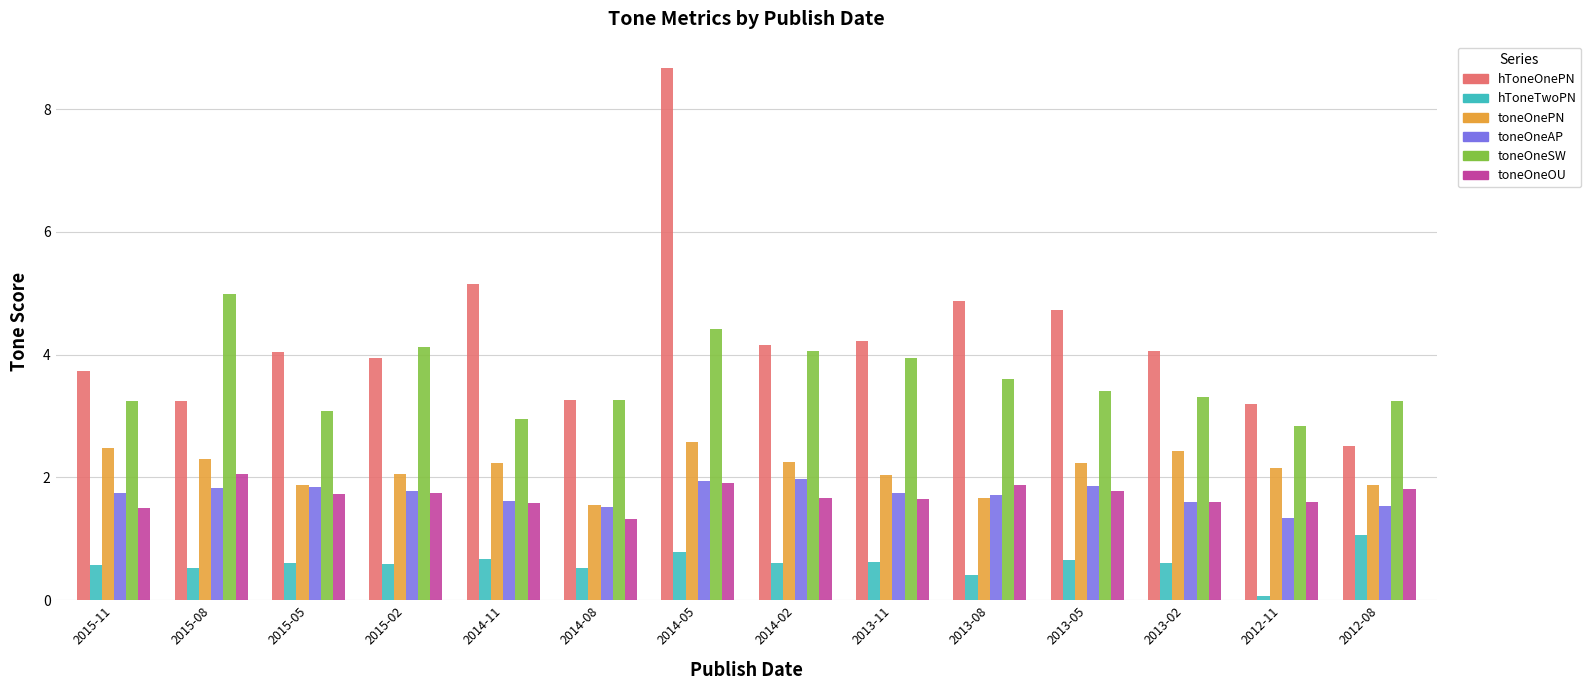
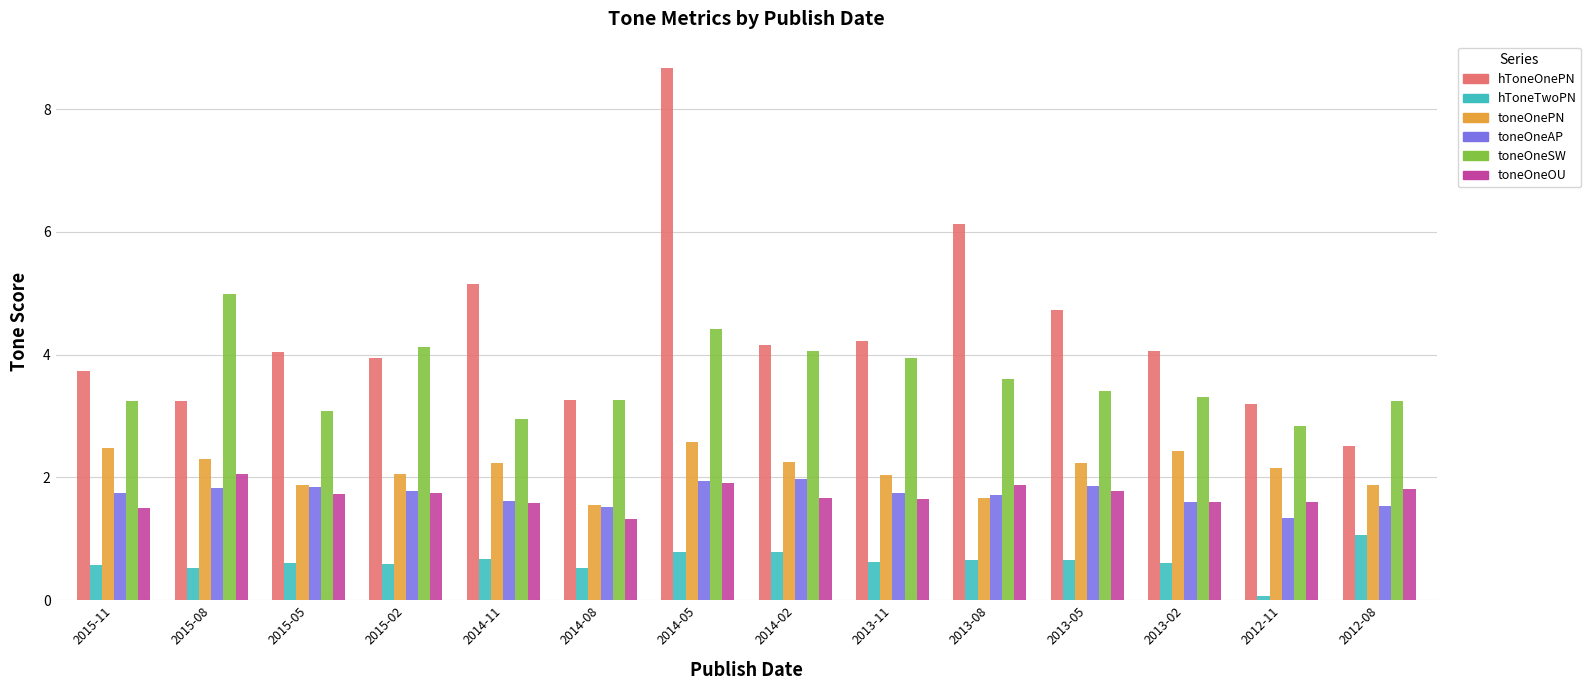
hToneTwoPN, 2014-02: 0.6 -> 0.8
hToneOnePN, 2013-08: 4.9 -> 6.1
hToneTwoPN, 2013-08: 0.4 -> 0.7
